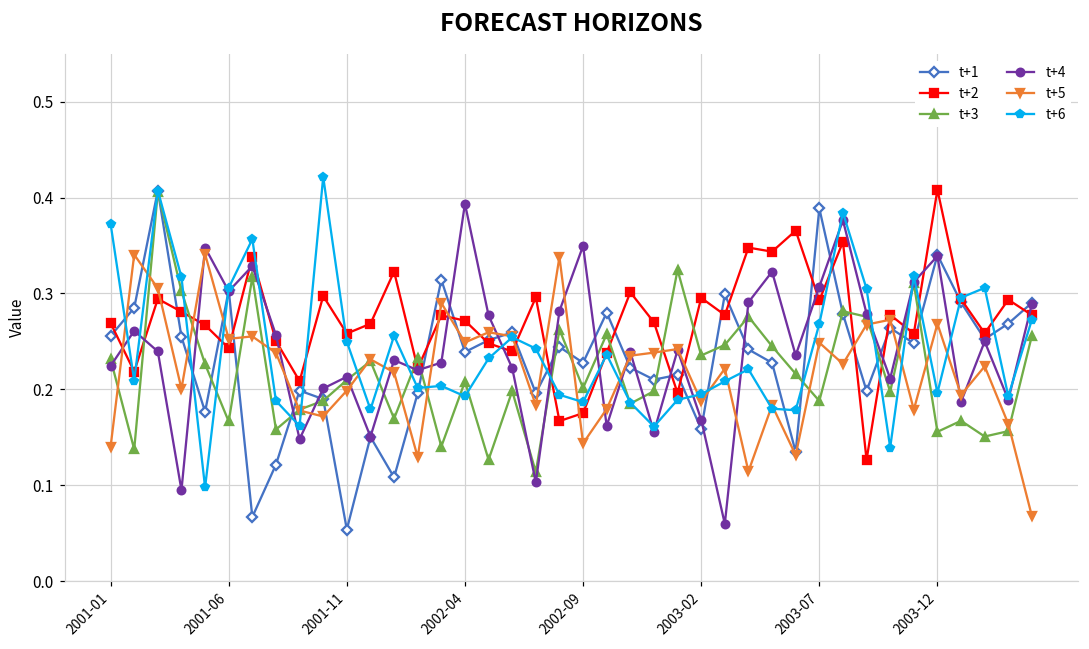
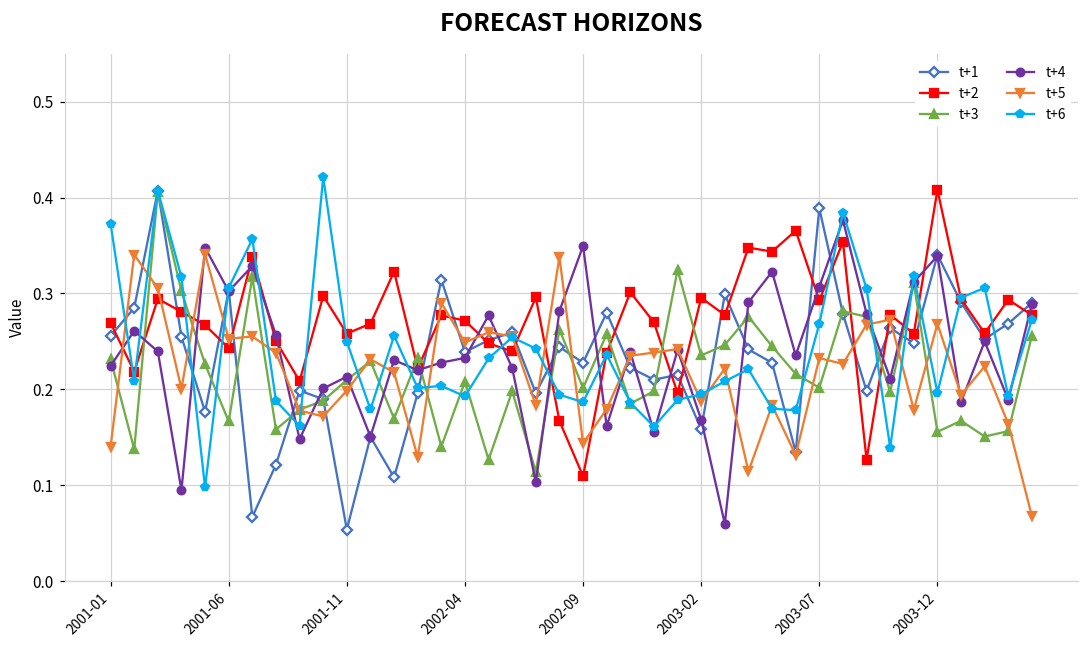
t+4, 2002-04: 0.39 -> 0.23
t+2, 2002-09: 0.18 -> 0.11
t+3, 2003-07: 0.19 -> 0.20
t+5, 2003-07: 0.25 -> 0.23
